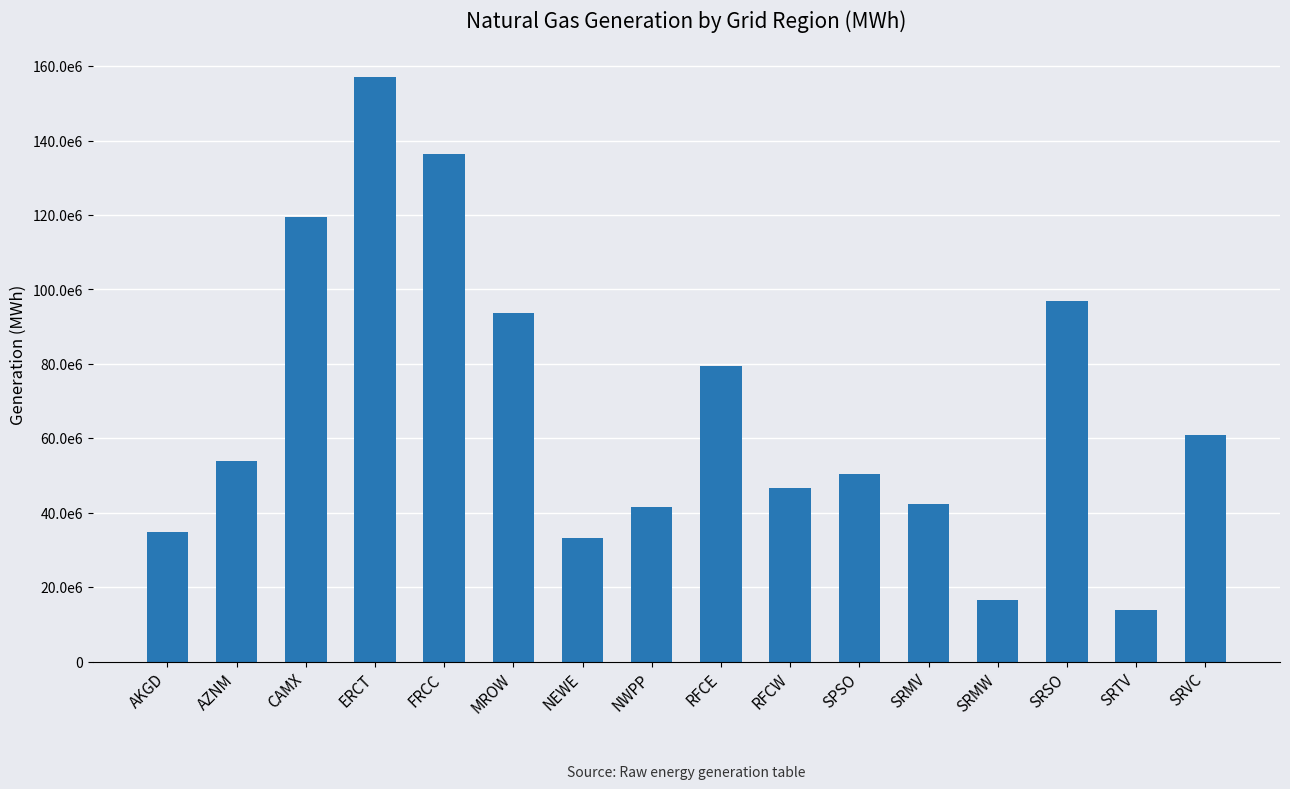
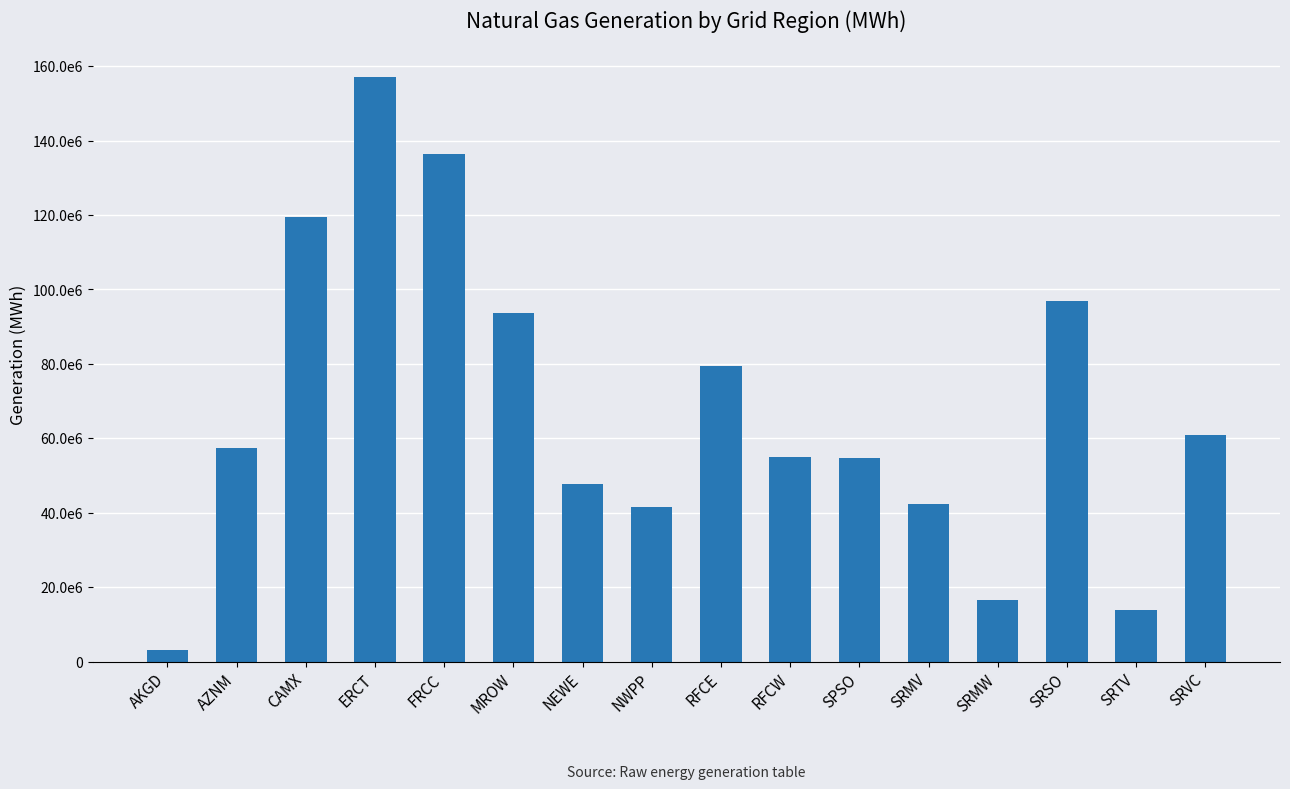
AKGD: 35000000 -> 3000000
AZNM: 54000000 -> 57000000
NEWE: 33000000 -> 48000000
RFCW: 47000000 -> 55000000
SPSO: 50000000 -> 55000000
